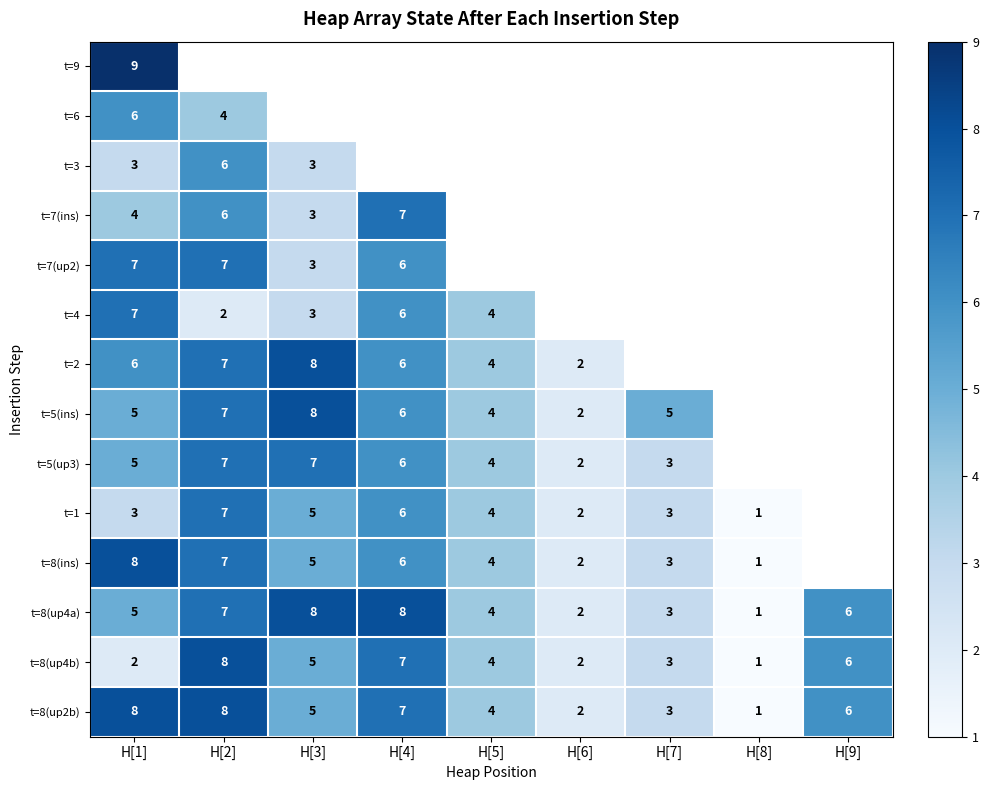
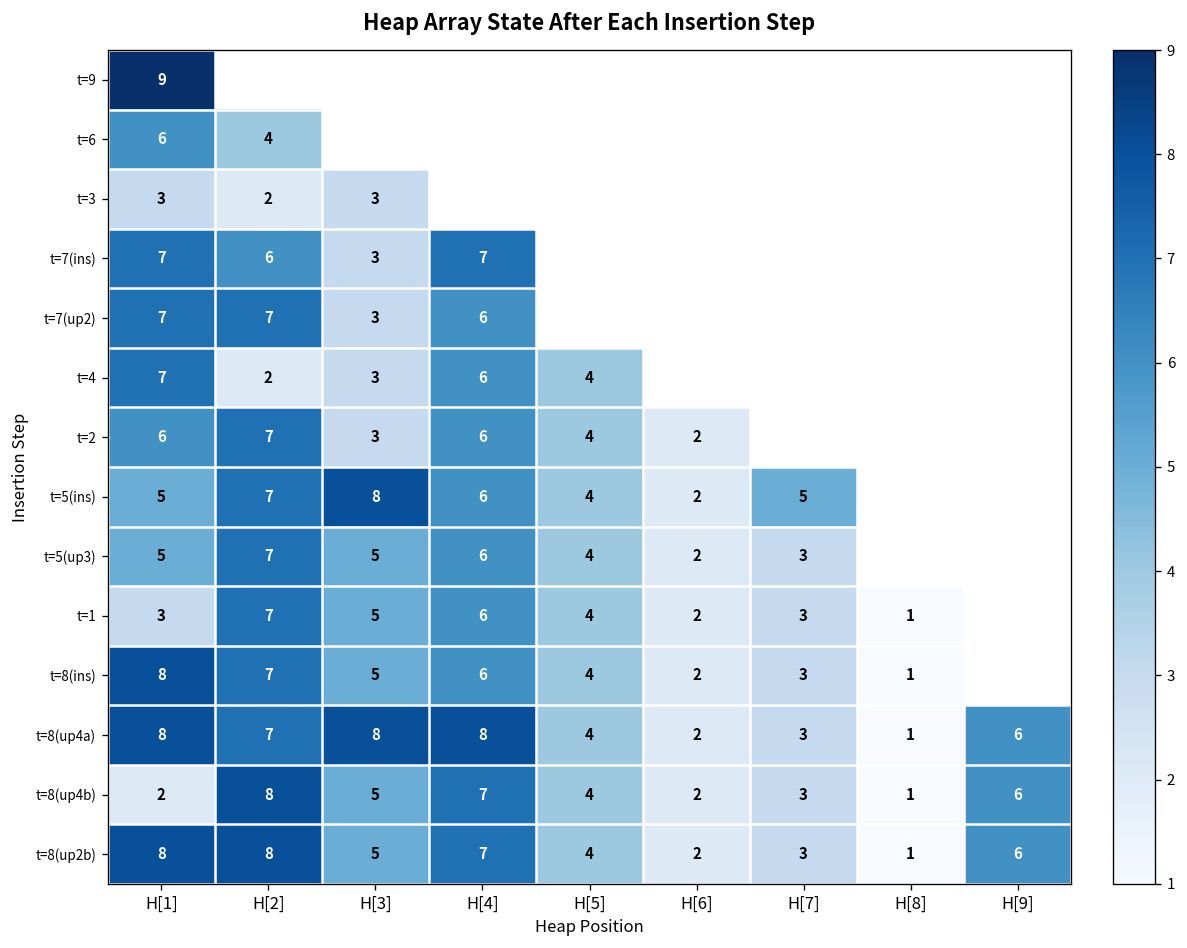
t=3, H[2]: 6 -> 2
t=7(ins), H[1]: 4 -> 7
t=2, H[3]: 8 -> 3
t=5(up3), H[3]: 7 -> 5
t=8(up4a), H[1]: 5 -> 8
